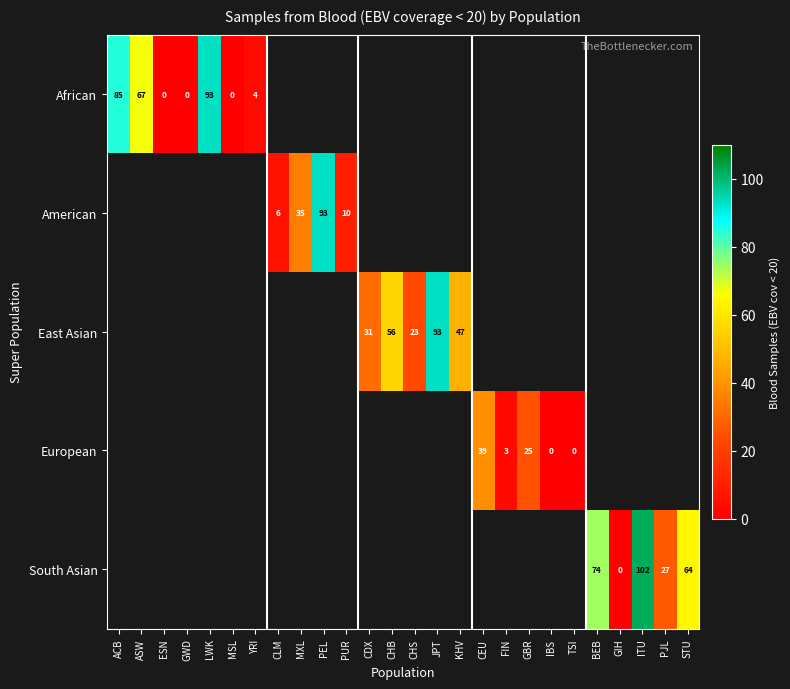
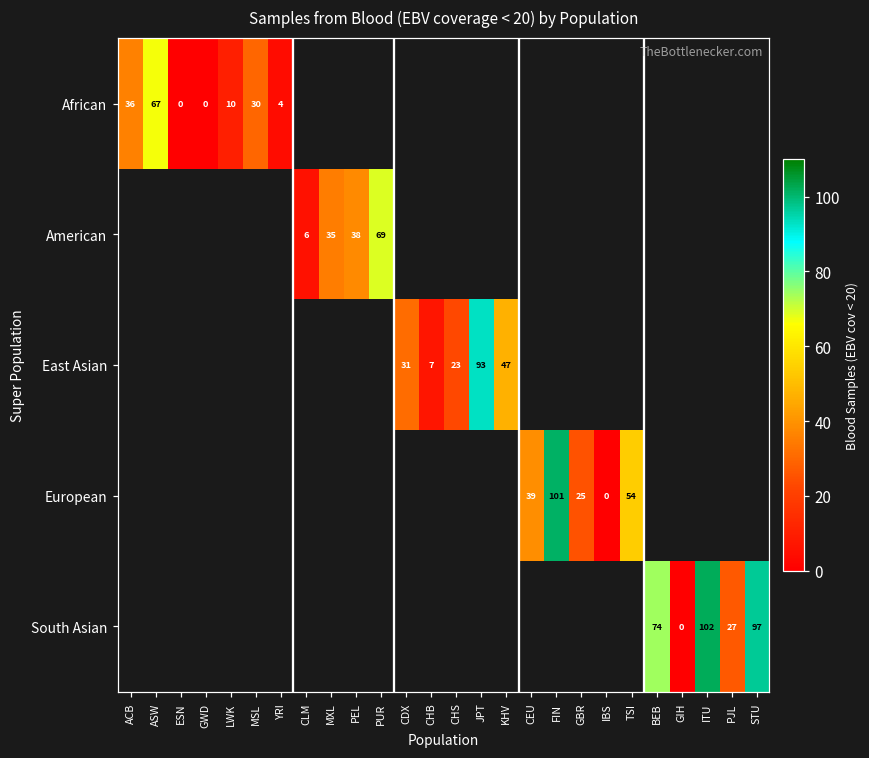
African, ACB: 85 -> 36
African, LWK: 93 -> 10
African, MSL: 0 -> 30
American, PEL: 93 -> 38
American, PUR: 10 -> 69
East Asian, CHB: 56 -> 7
European, FIN: 3 -> 101
European, TSI: 0 -> 54
South Asian, STU: 64 -> 97
